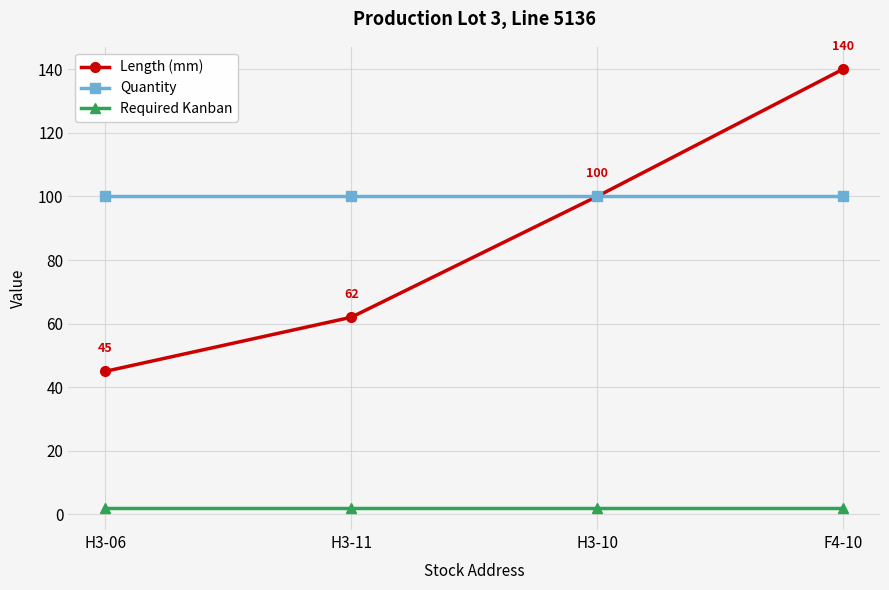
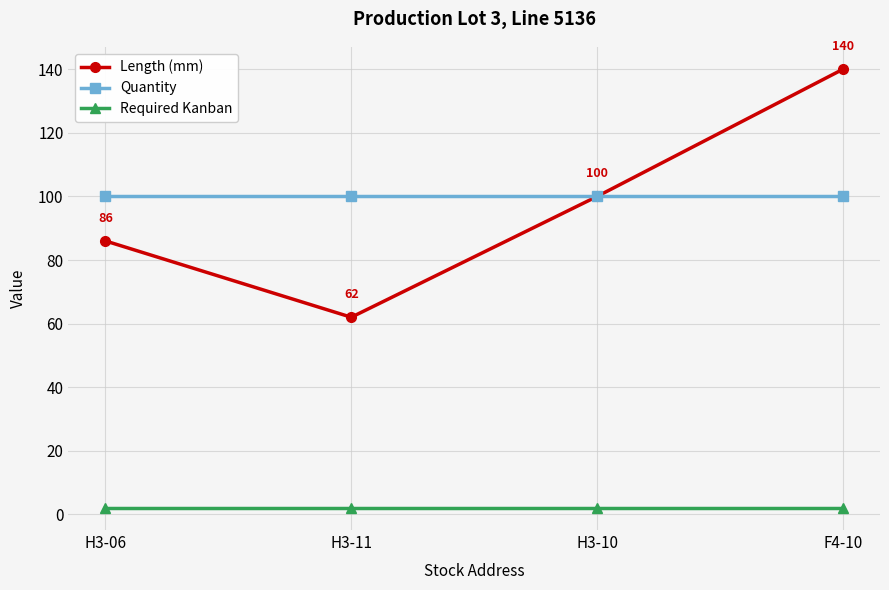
Length (mm), H3-06: 45 -> 86
